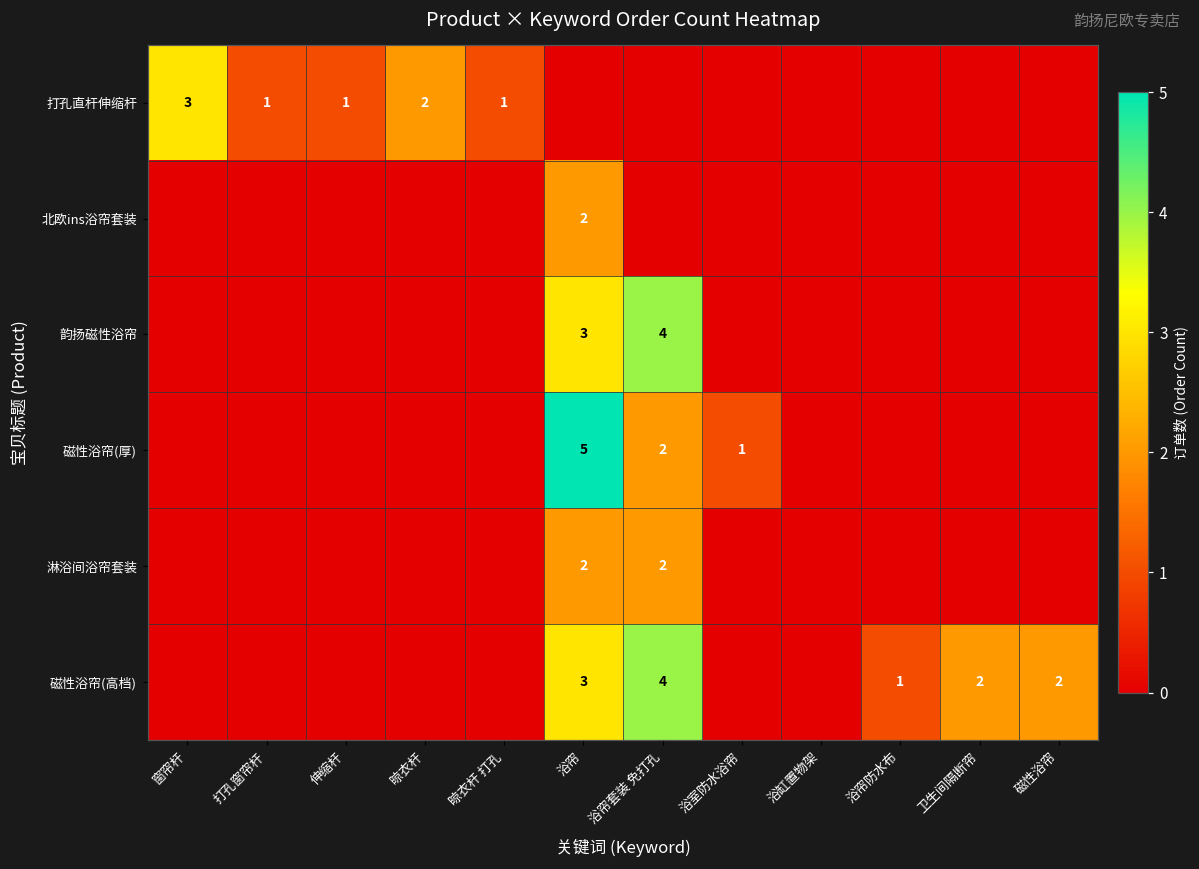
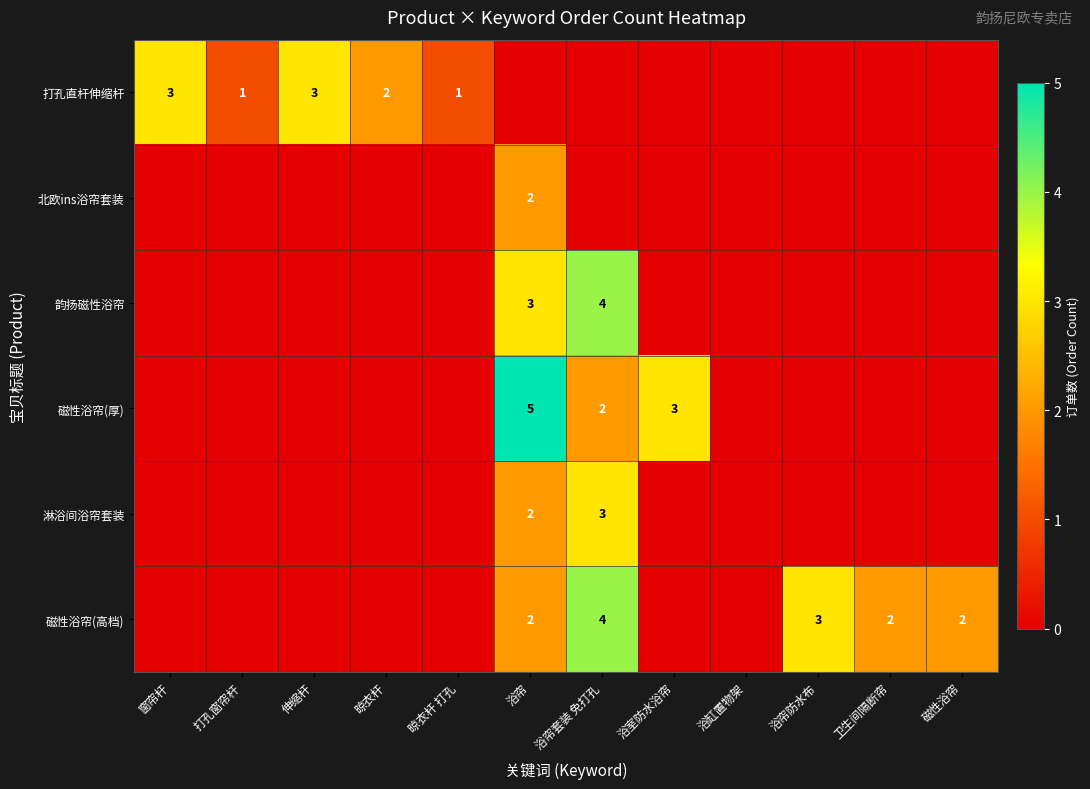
打孔直杆伸缩杆, 伸缩杆: 1 -> 3
磁性浴帘(厚), 浴室防水浴帘: 1 -> 3
淋浴间浴帘套装, 浴帘套装 免打孔: 2 -> 3
磁性浴帘(高档), 浴帘: 3 -> 2
磁性浴帘(高档), 浴帘防水布: 1 -> 3
